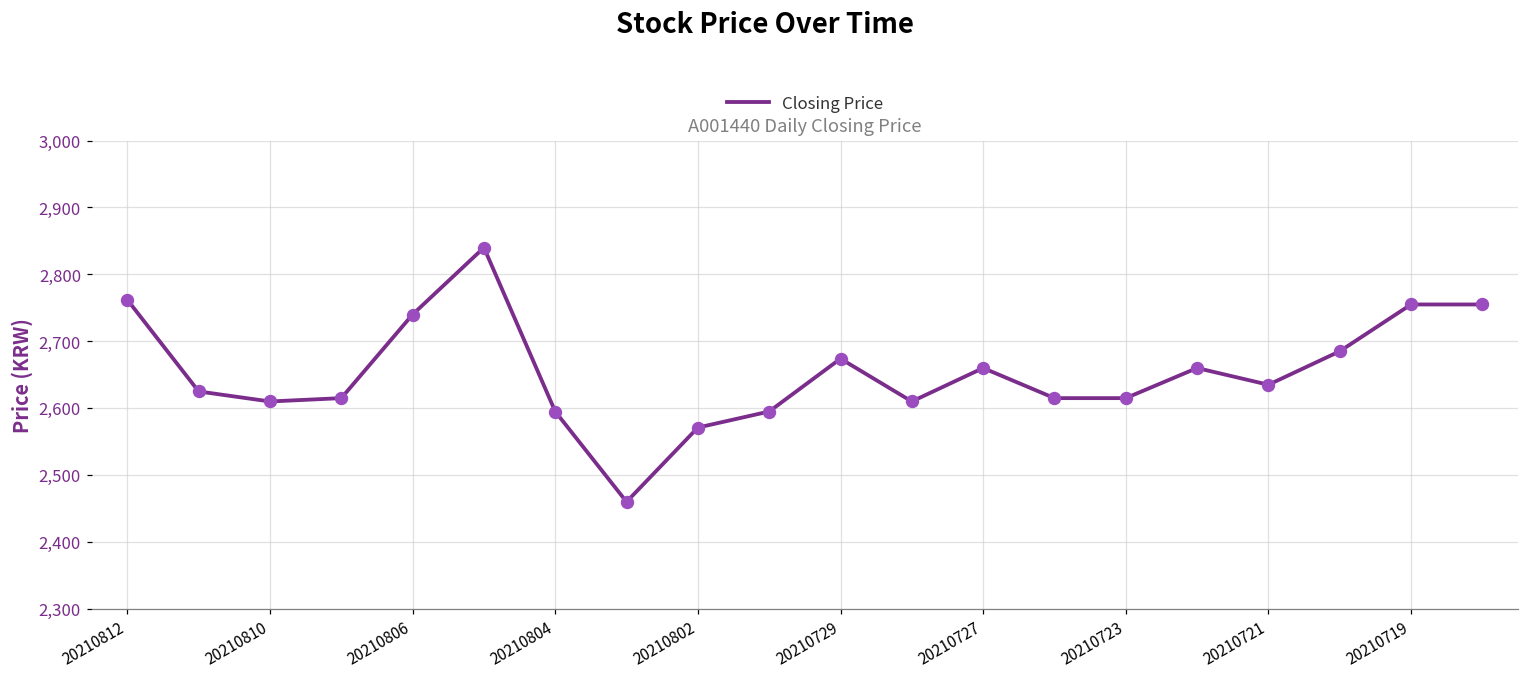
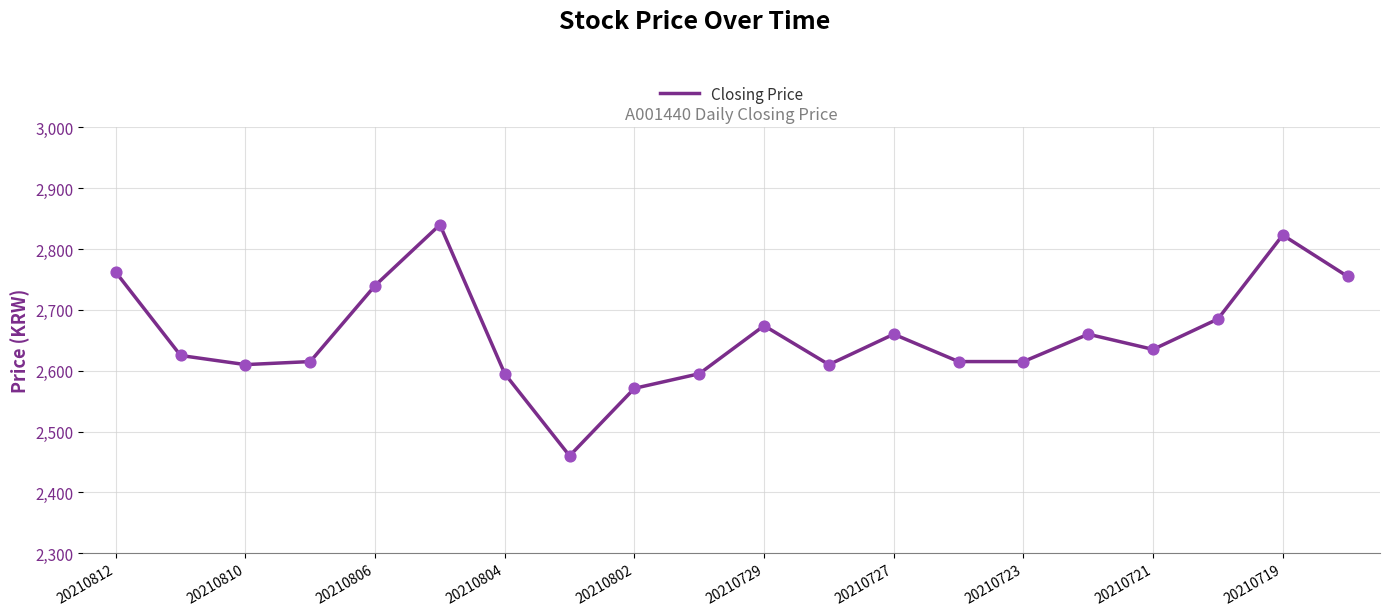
20210719: 2,760 -> 2,820
